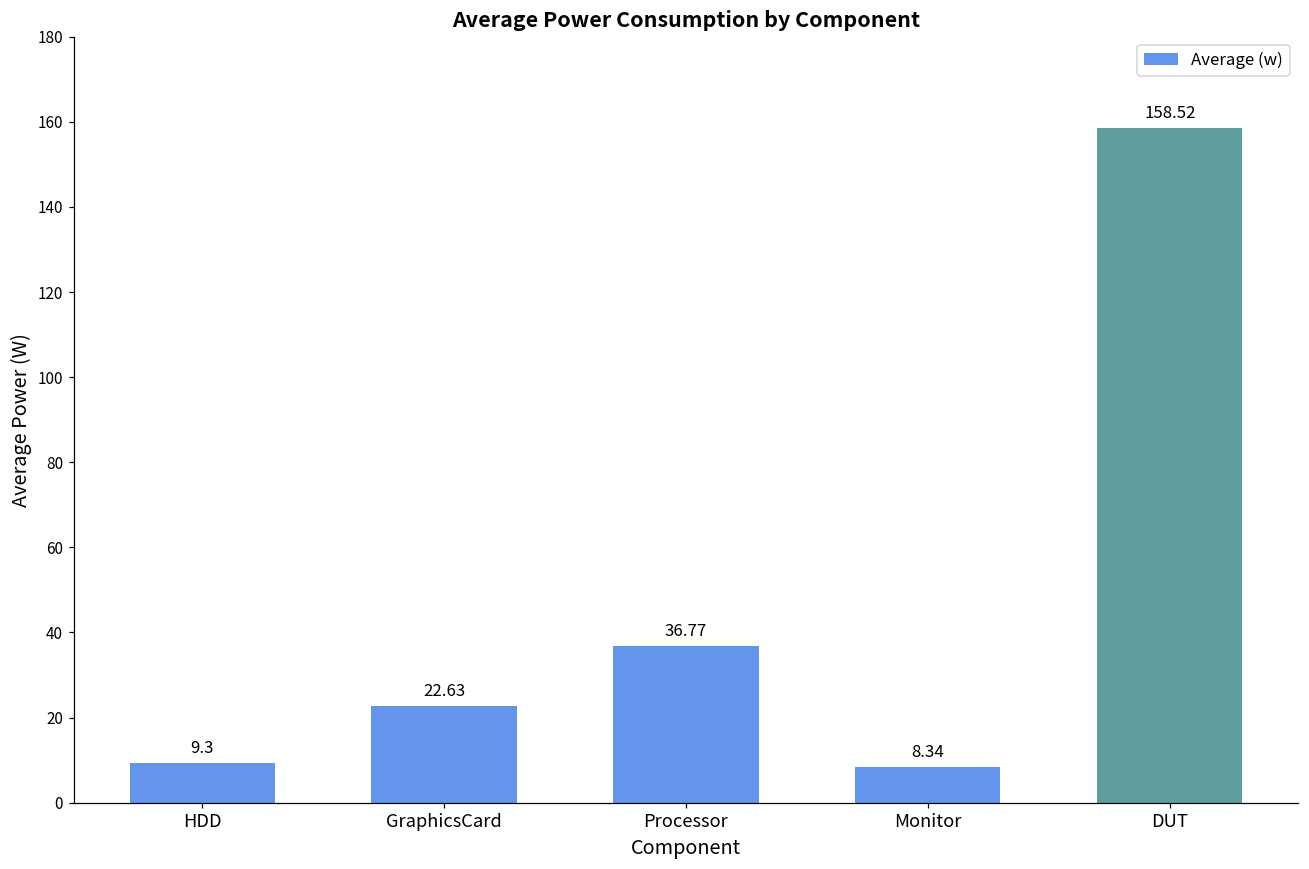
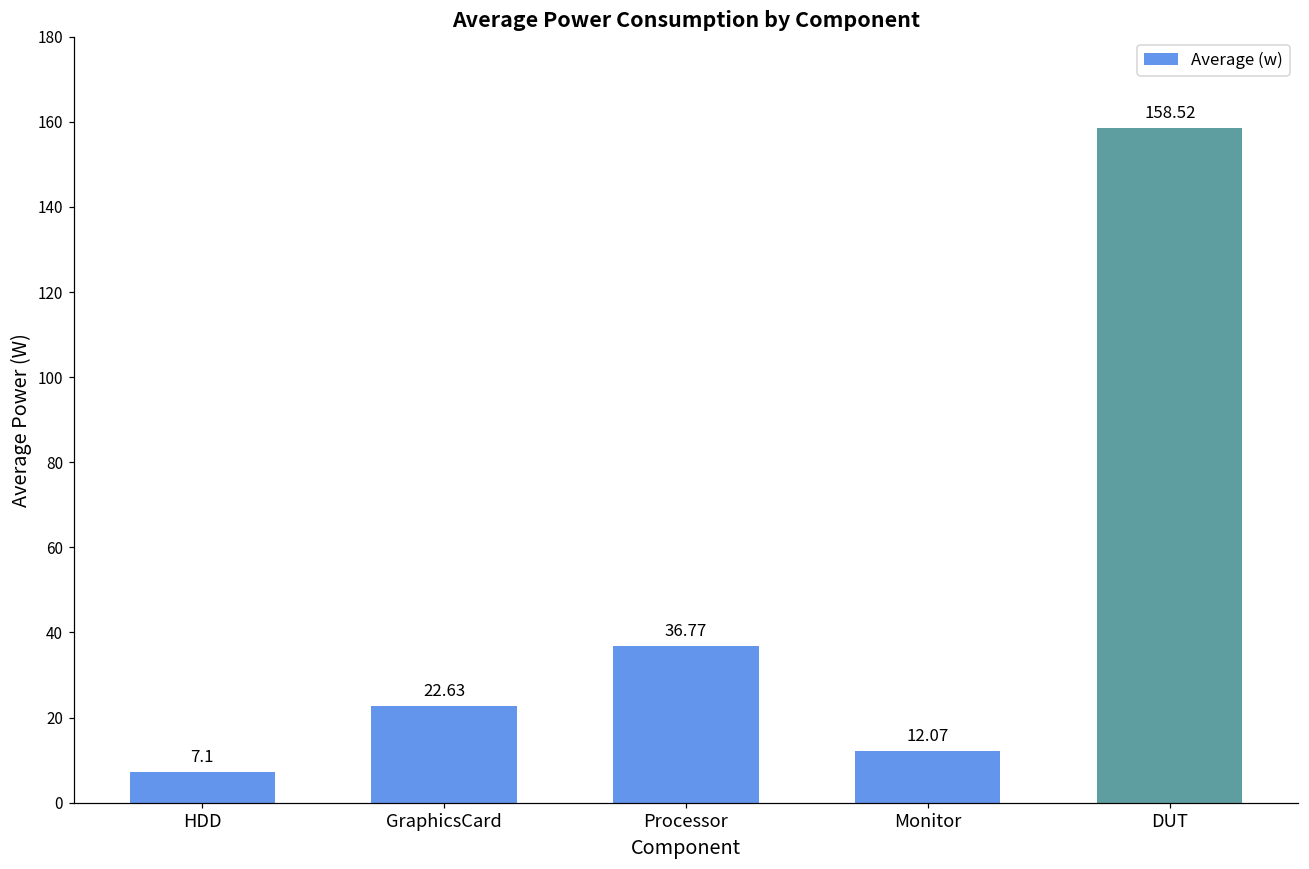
HDD: 9.3 -> 7.1
Monitor: 8.34 -> 12.07
